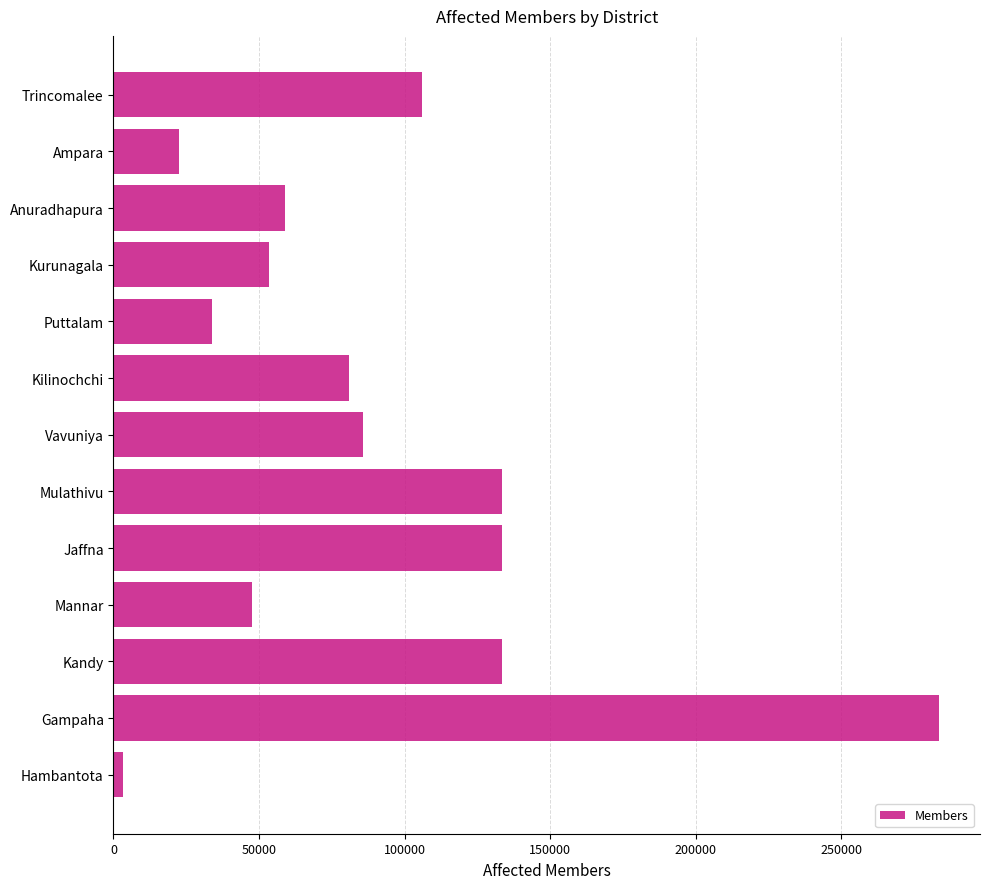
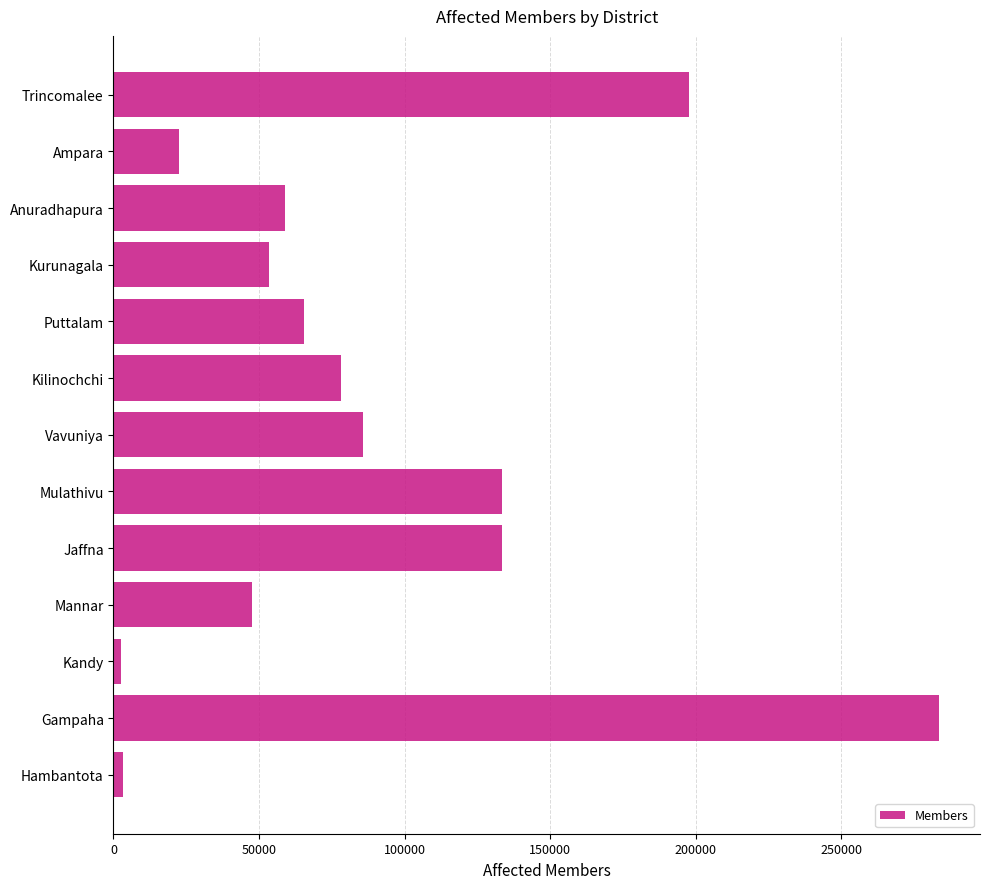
Trincomalee: 106000 -> 198000
Puttalam: 34000 -> 65000
Kilinochchi: 81000 -> 78000
Kandy: 133000 -> 3000
